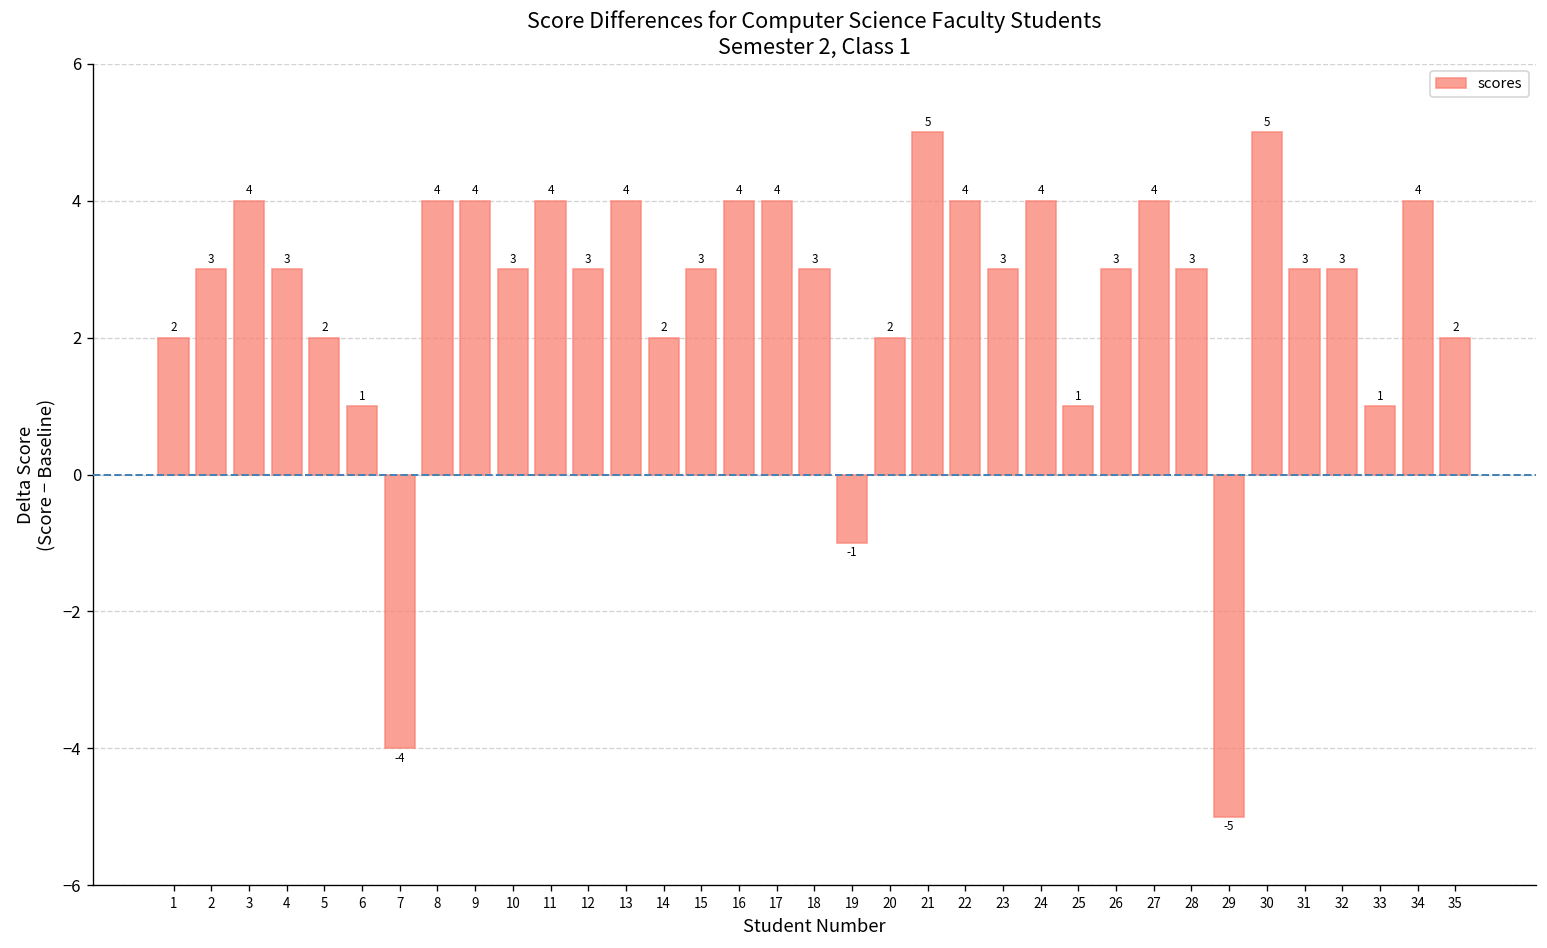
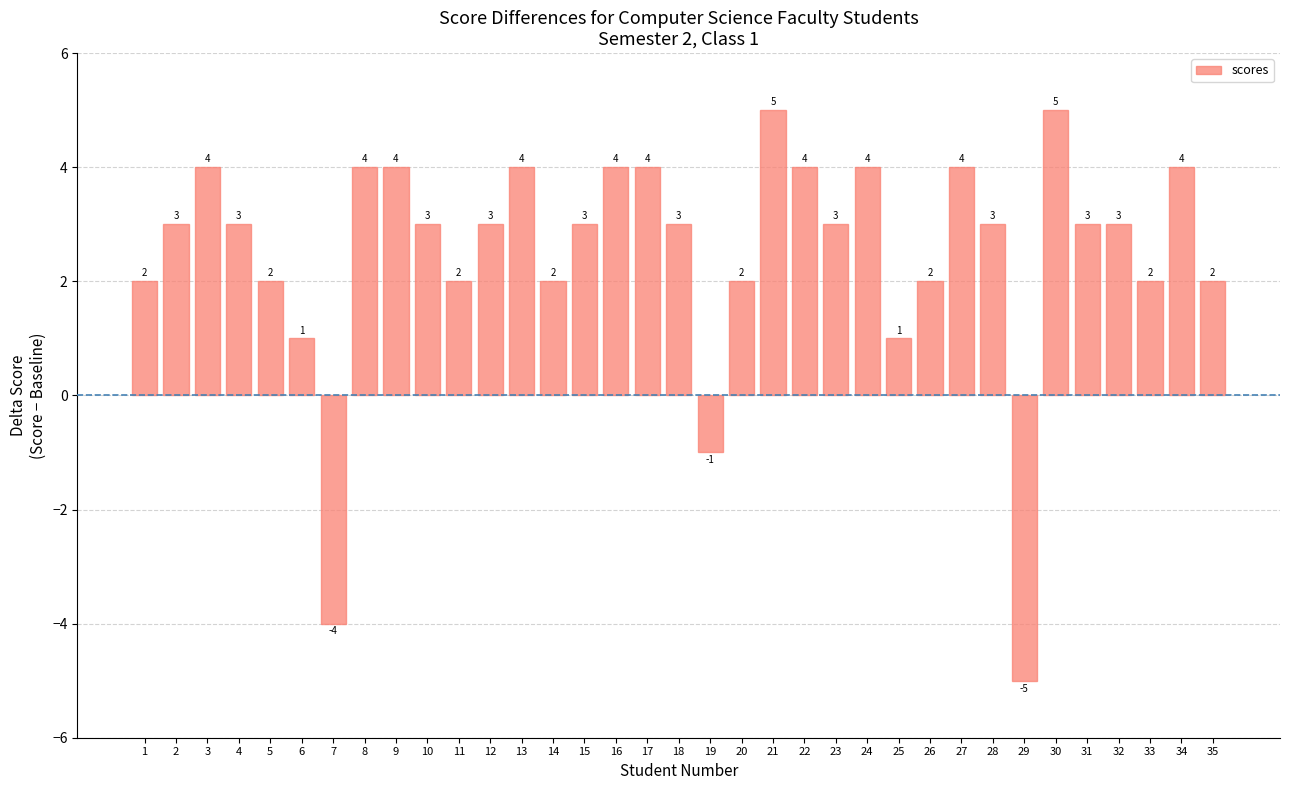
11: 4 -> 2
26: 3 -> 2
33: 1 -> 2
